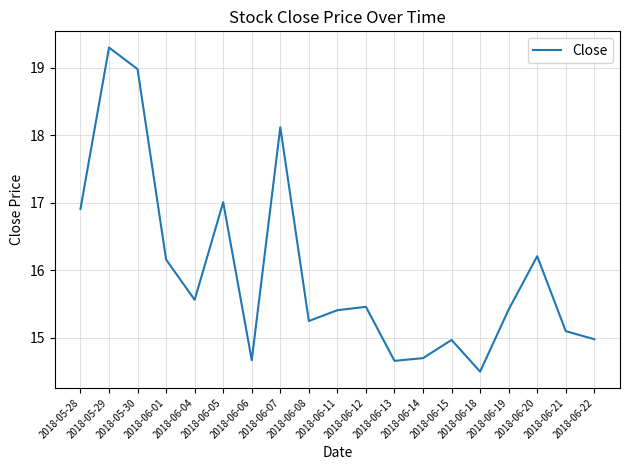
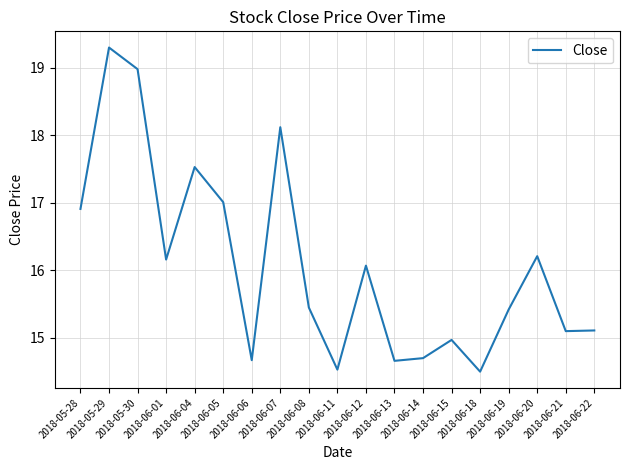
2018-06-04: 15.6 -> 17.5
2018-06-08: 15.3 -> 15.5
2018-06-11: 15.4 -> 14.5
2018-06-12: 15.5 -> 16.1
2018-06-22: 15.0 -> 15.1
